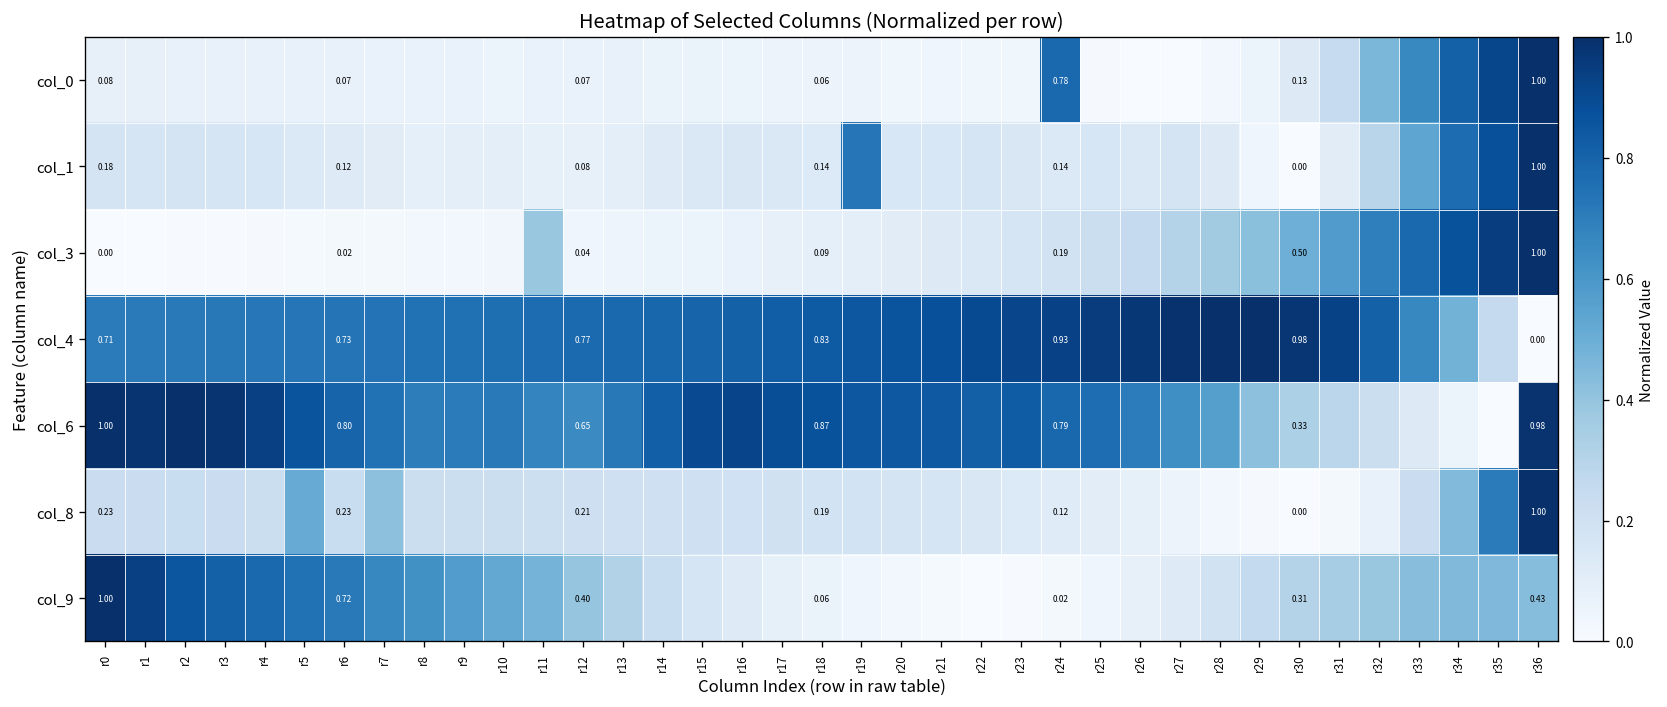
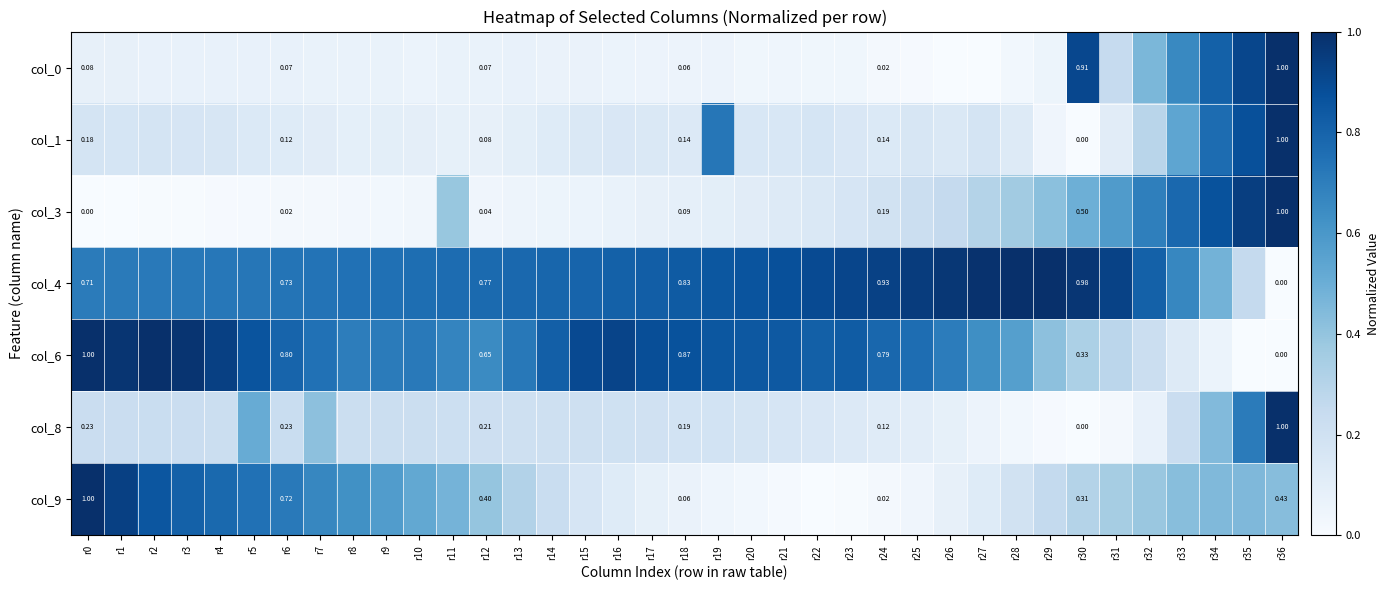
col_0, r24: 0.78 -> 0.02
col_0, r30: 0.13 -> 0.91
col_6, r36: 0.98 -> 0.00
